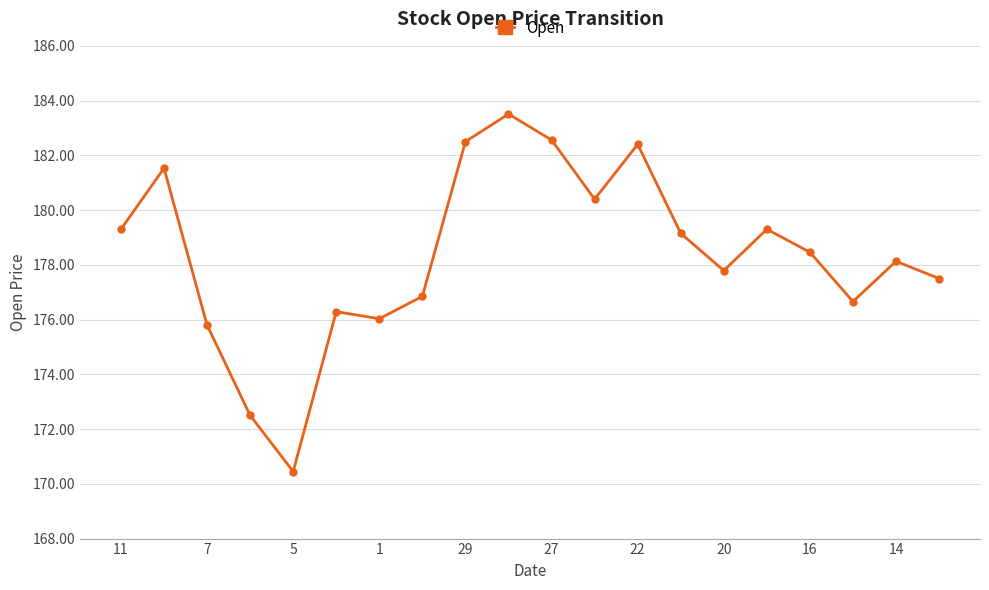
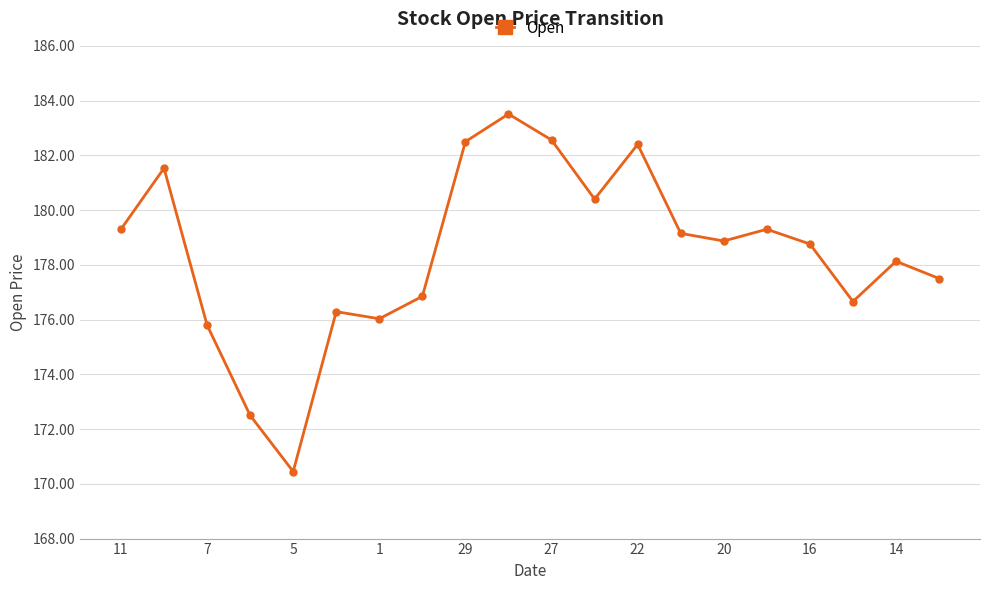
20: 177.8 -> 178.9
16: 178.5 -> 178.8
